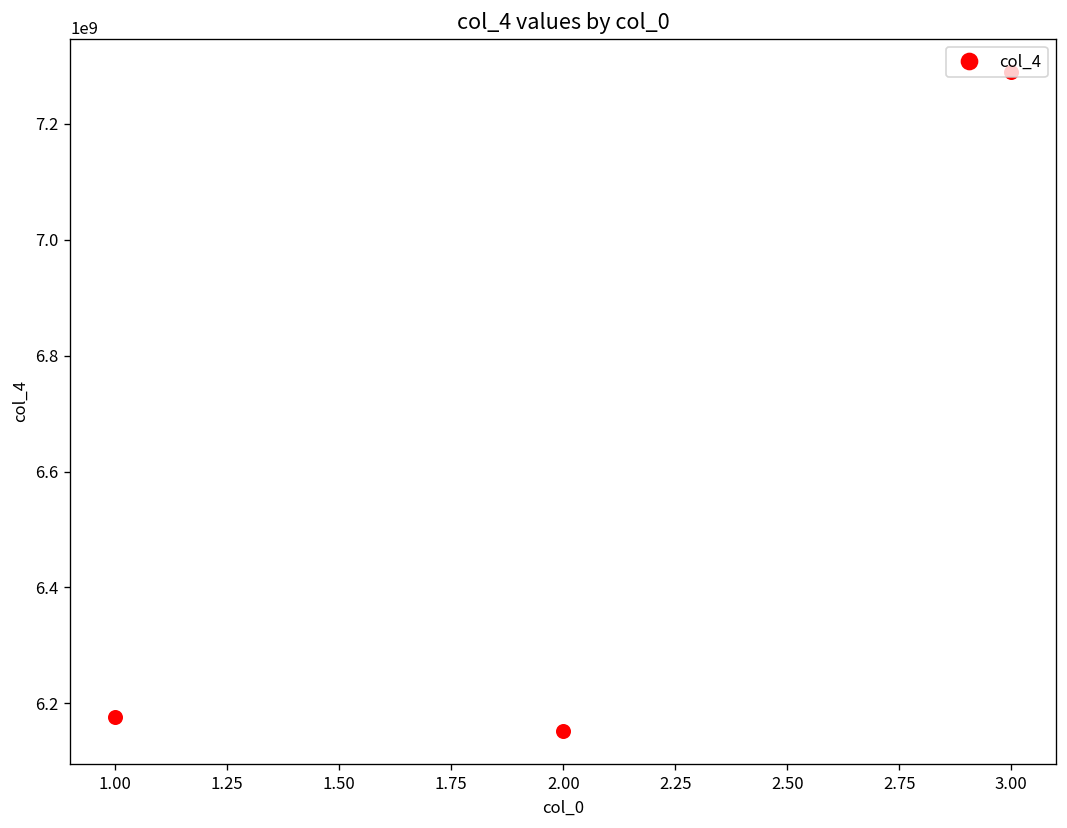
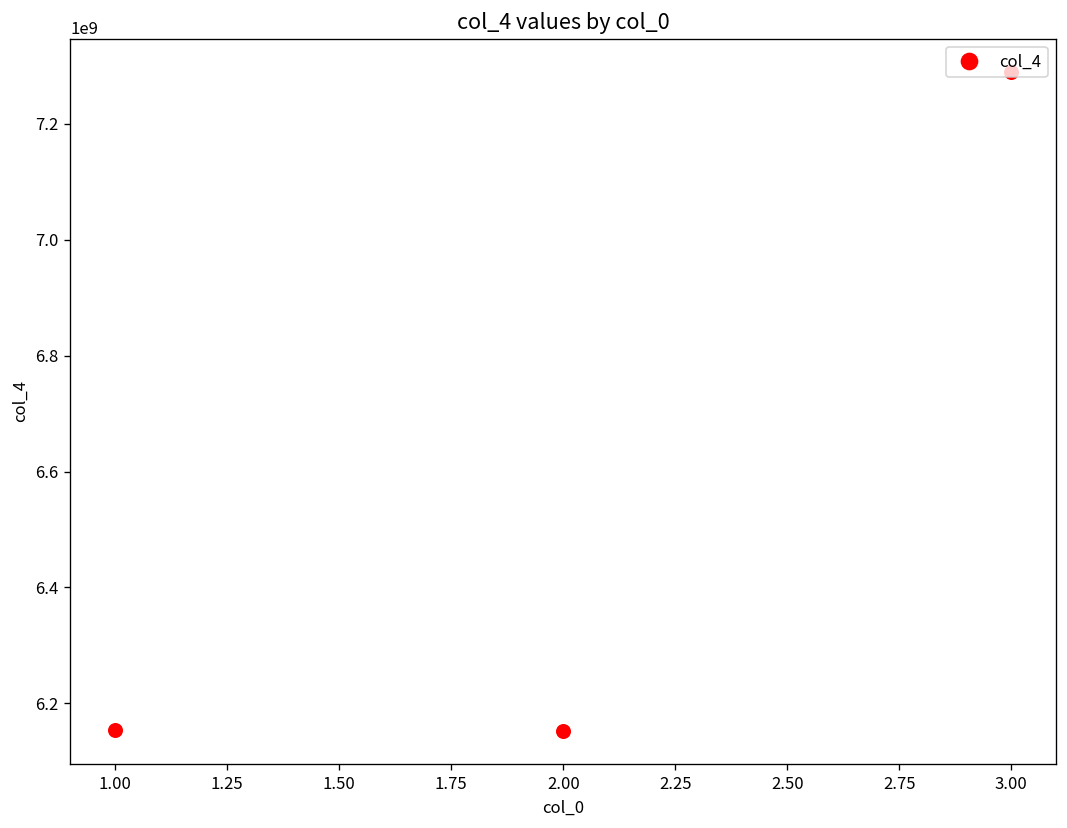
1.00: 6180000000 -> 6150000000
